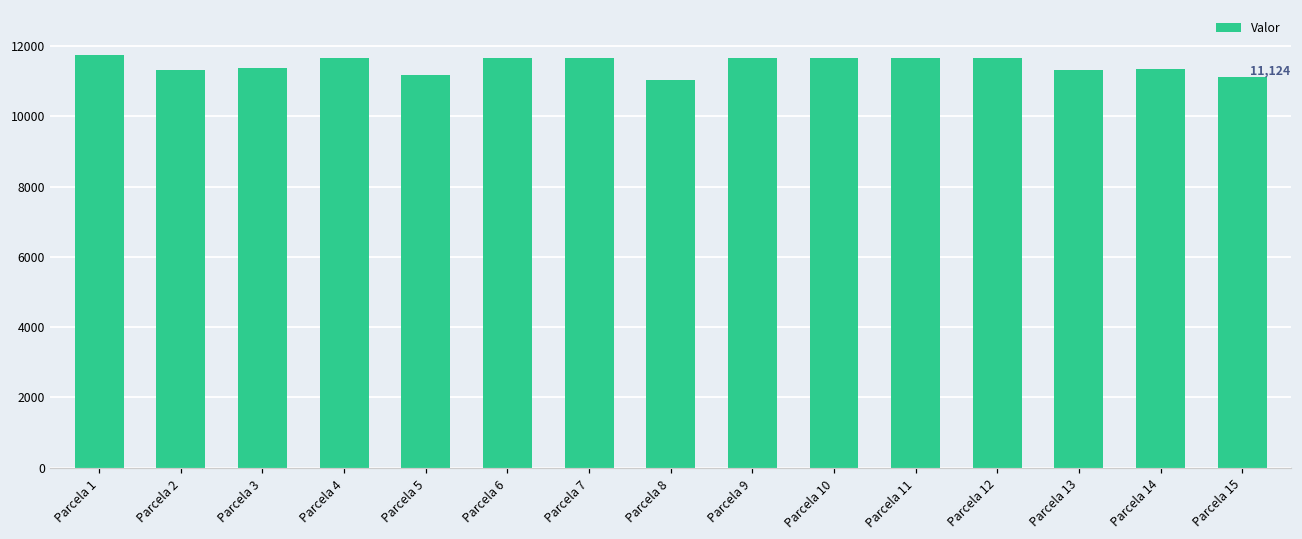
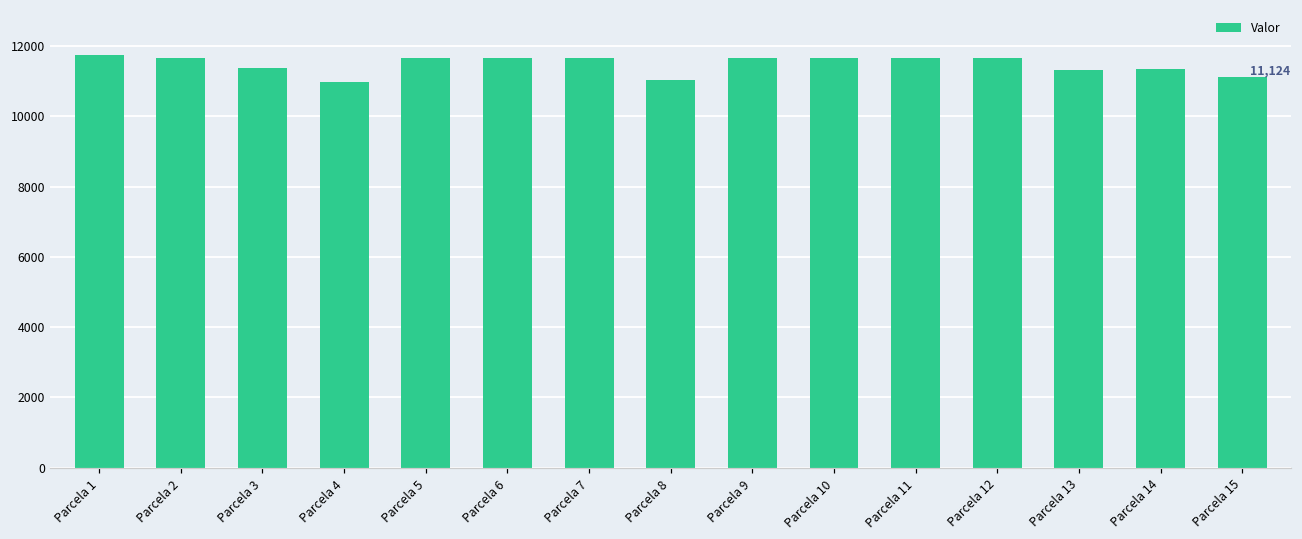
Parcela 2: 11300 -> 11700
Parcela 4: 11700 -> 11000
Parcela 5: 11200 -> 11700
